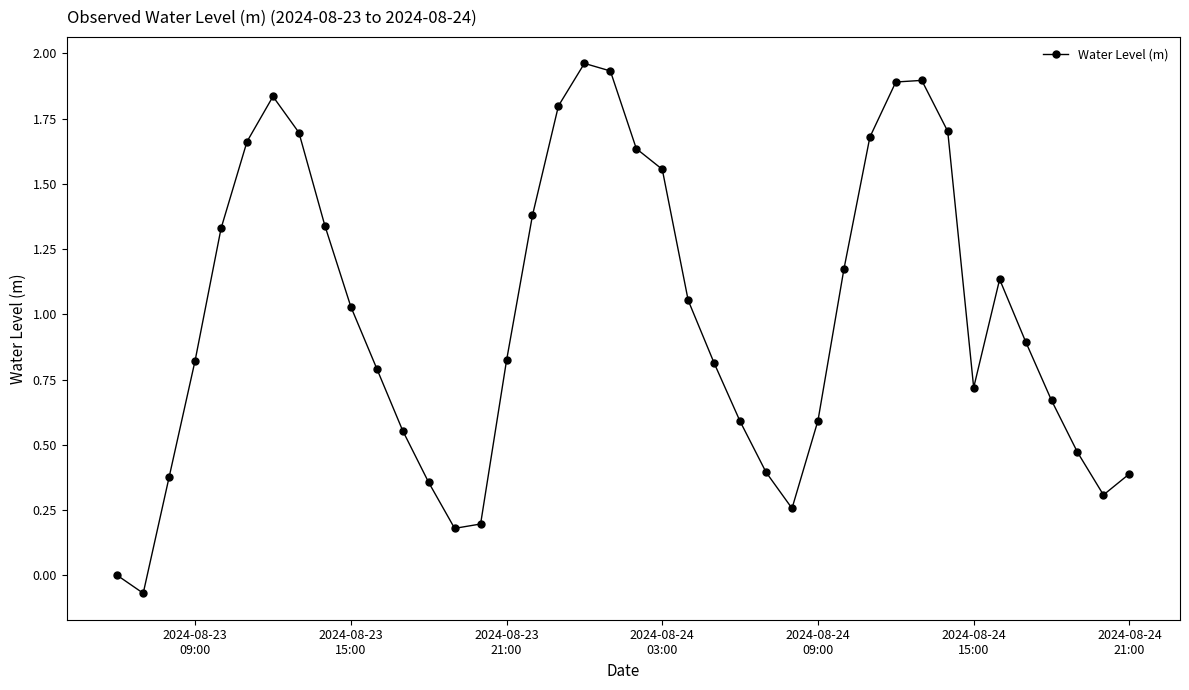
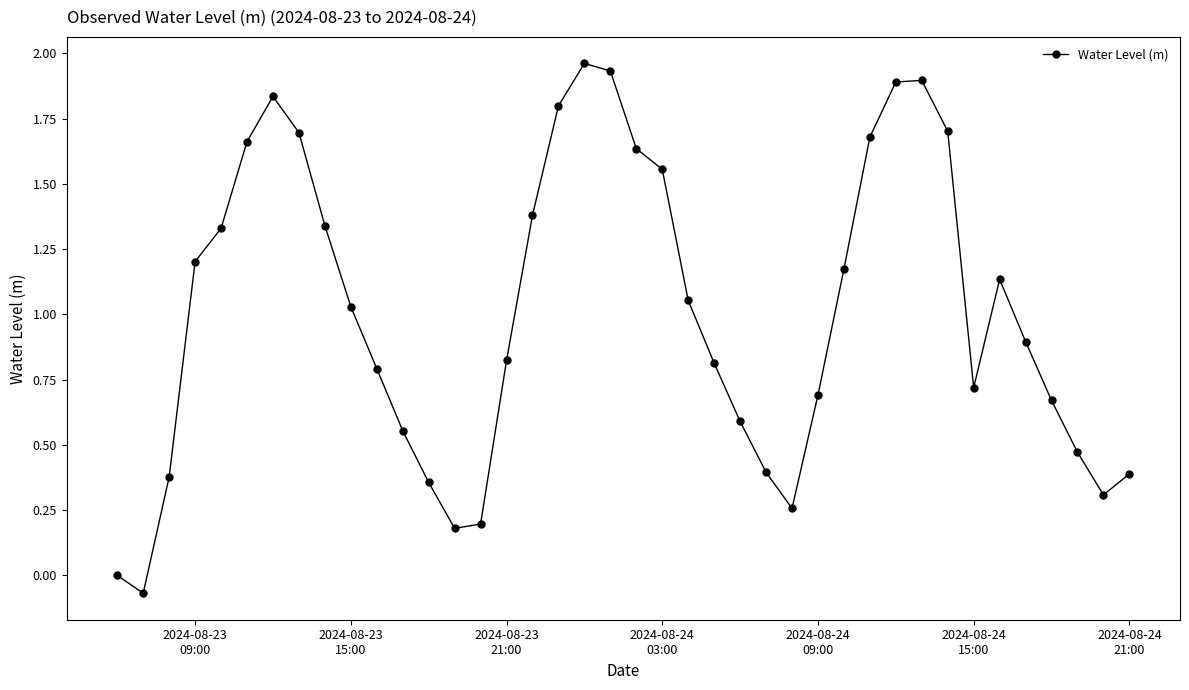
2024-08-23 09:00: 0.82 -> 1.20
2024-08-24 09:00: 0.59 -> 0.69
